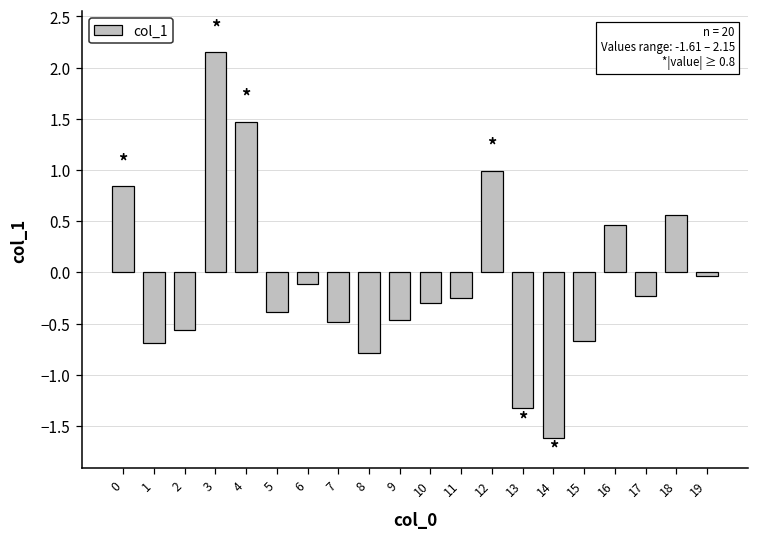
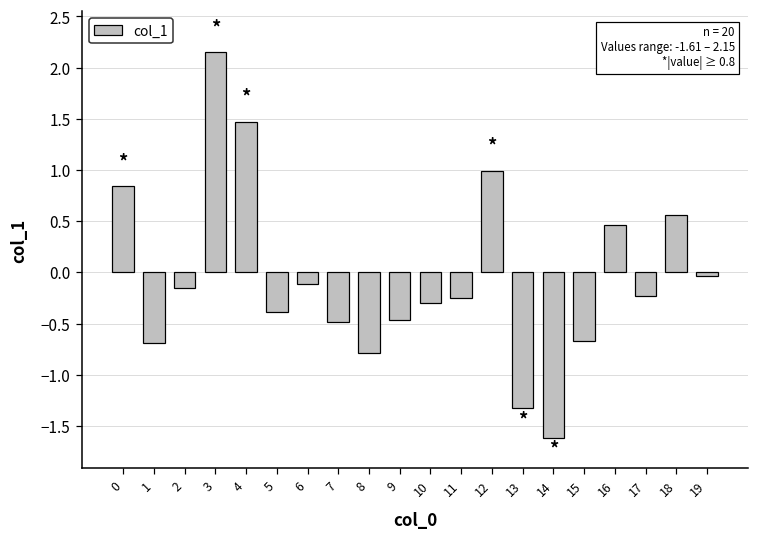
2: -0.6 -> -0.2
